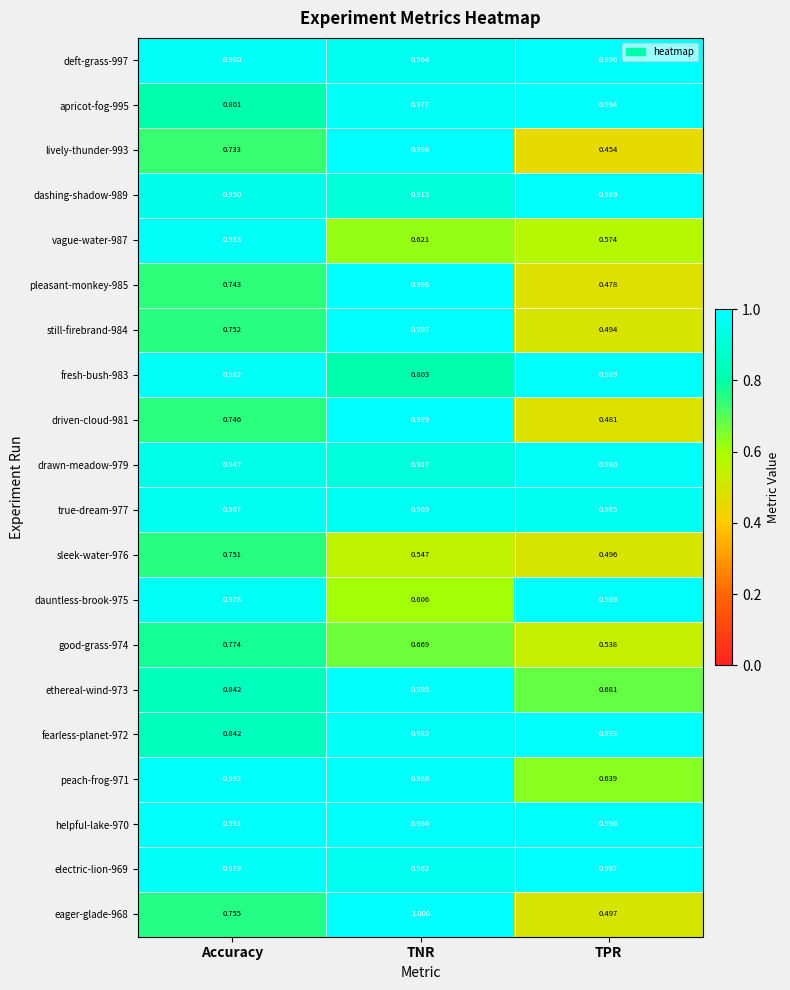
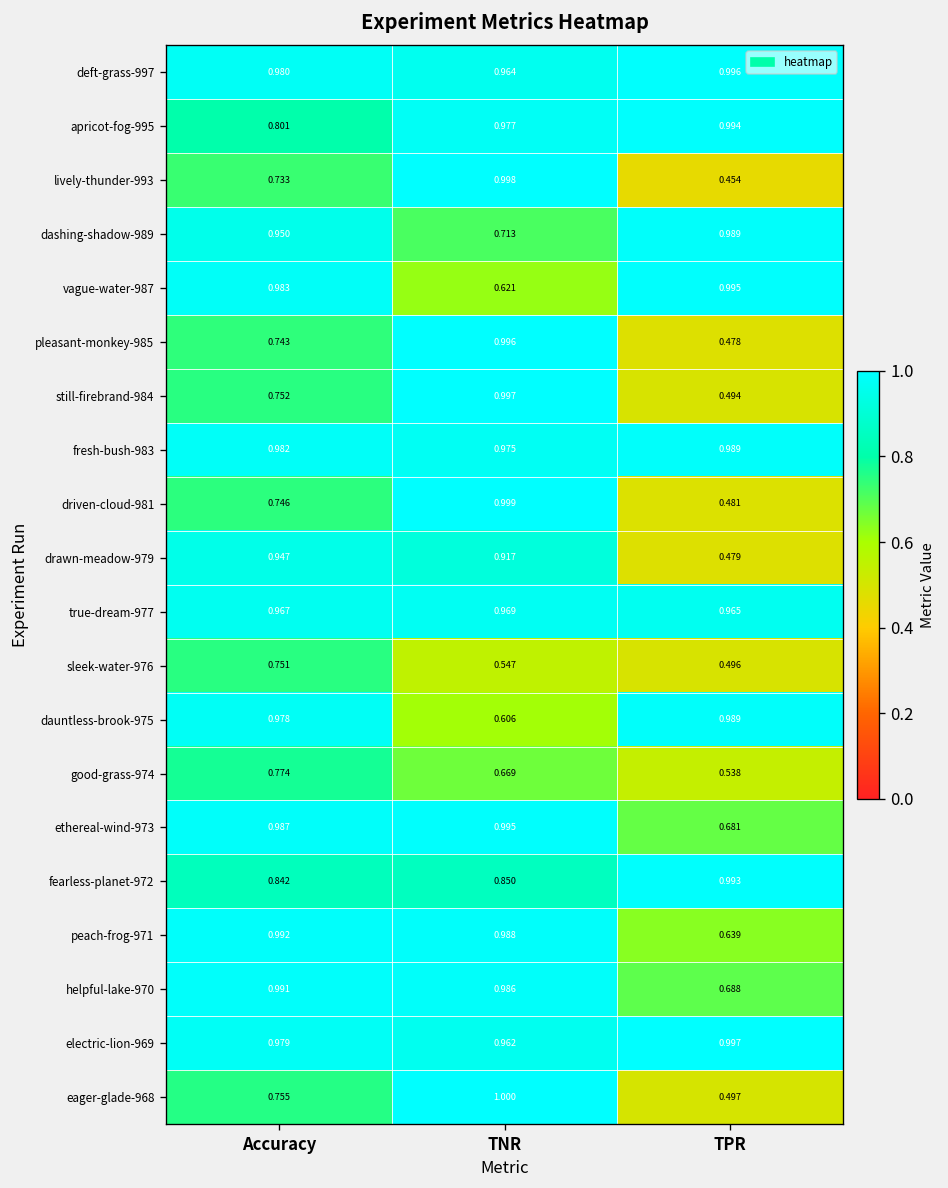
dashing-shadow-989, TNR: 0.913 -> 0.713
vague-water-987, TPR: 0.574 -> 0.995
fresh-bush-983, TNR: 0.803 -> 0.975
drawn-meadow-979, TPR: 0.980 -> 0.479
ethereal-wind-973, Accuracy: 0.842 -> 0.987
fearless-planet-972, TNR: 0.982 -> 0.850
helpful-lake-970, TPR: 0.996 -> 0.688
